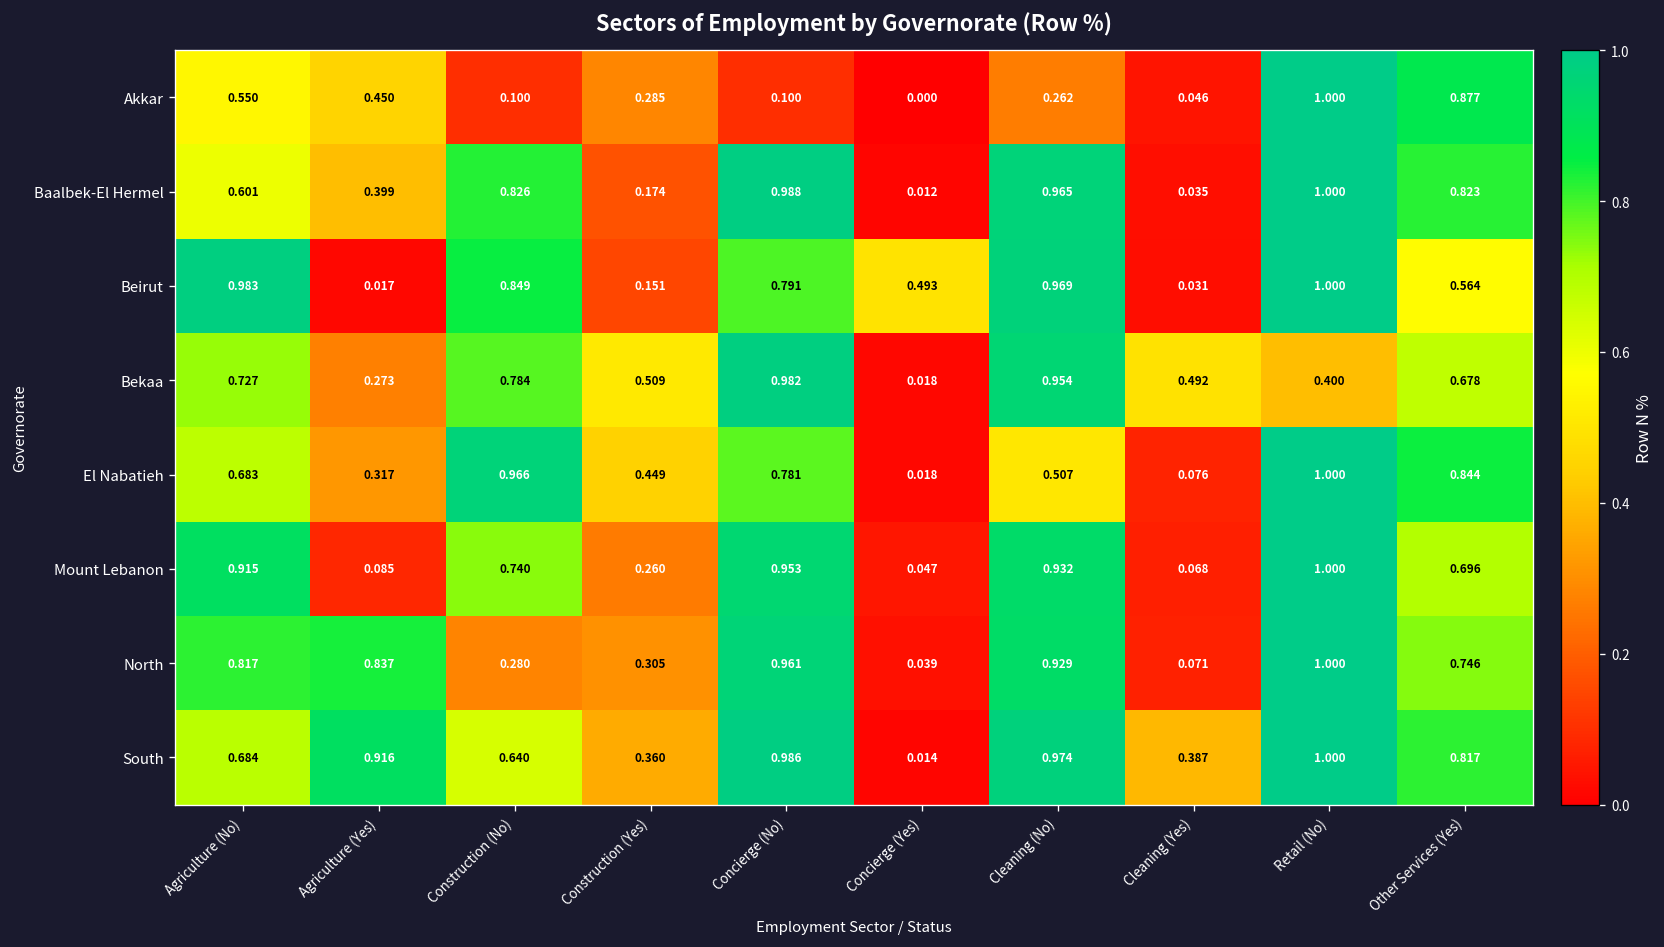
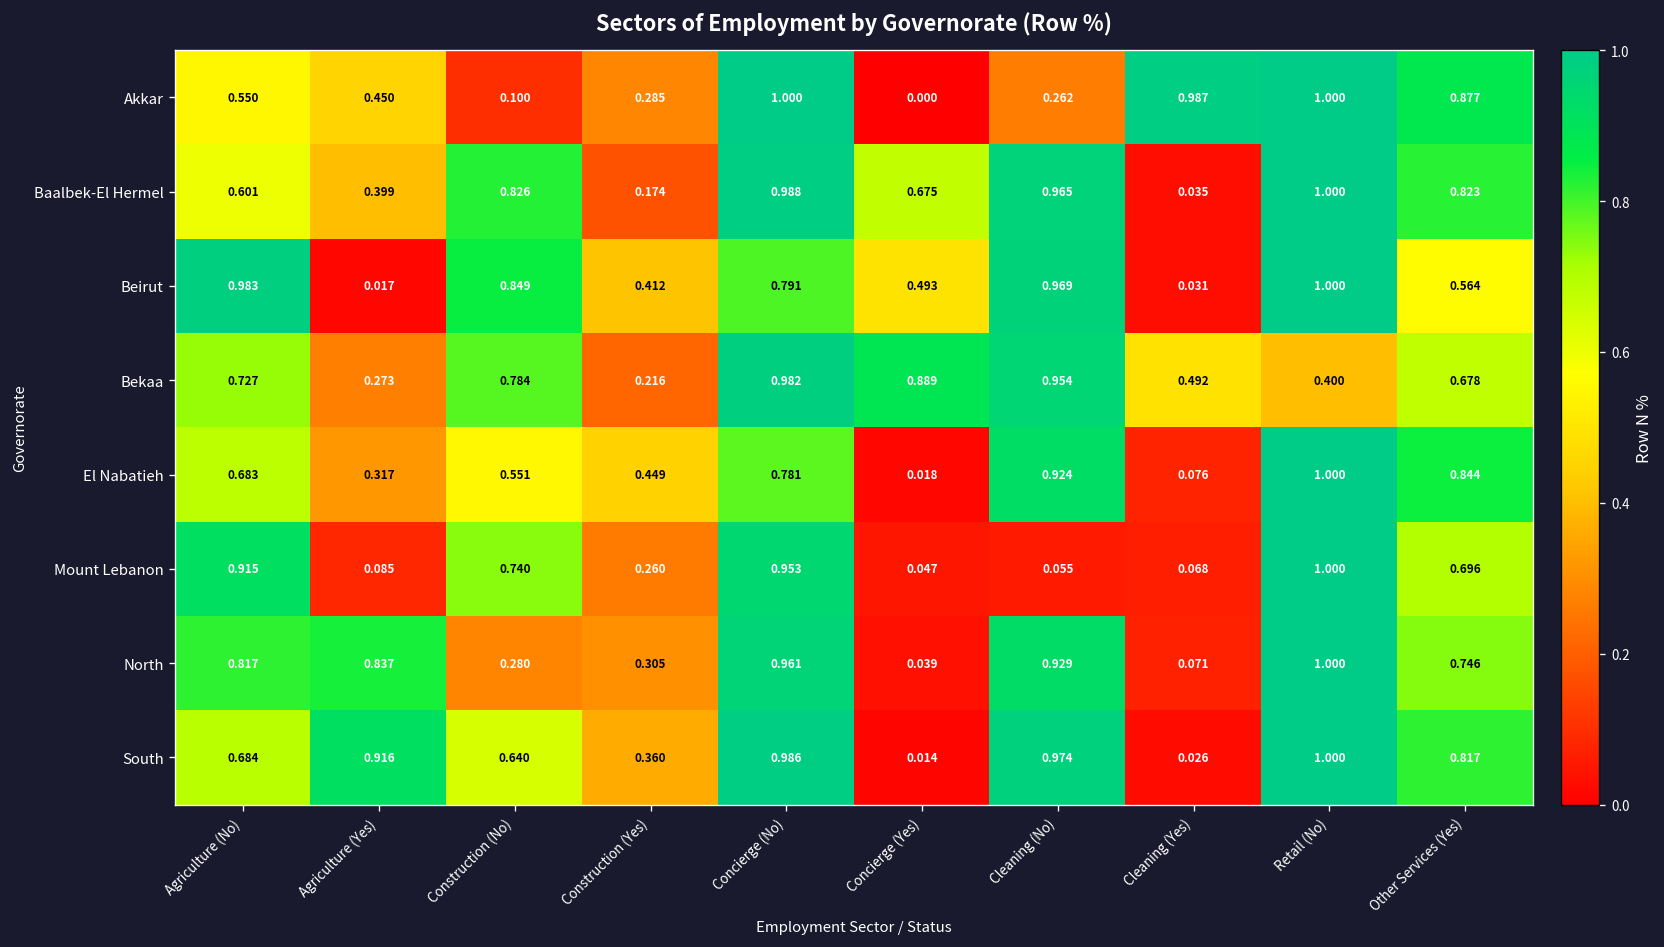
Akkar, Concierge (No): 0.100 -> 1.000
Akkar, Cleaning (Yes): 0.046 -> 0.987
Baalbek-El Hermel, Concierge (Yes): 0.012 -> 0.675
Beirut, Construction (Yes): 0.151 -> 0.412
Bekaa, Construction (Yes): 0.509 -> 0.216
Bekaa, Concierge (Yes): 0.018 -> 0.889
El Nabatieh, Construction (No): 0.966 -> 0.551
El Nabatieh, Cleaning (No): 0.507 -> 0.924
Mount Lebanon, Cleaning (No): 0.932 -> 0.055
South, Cleaning (Yes): 0.387 -> 0.026
